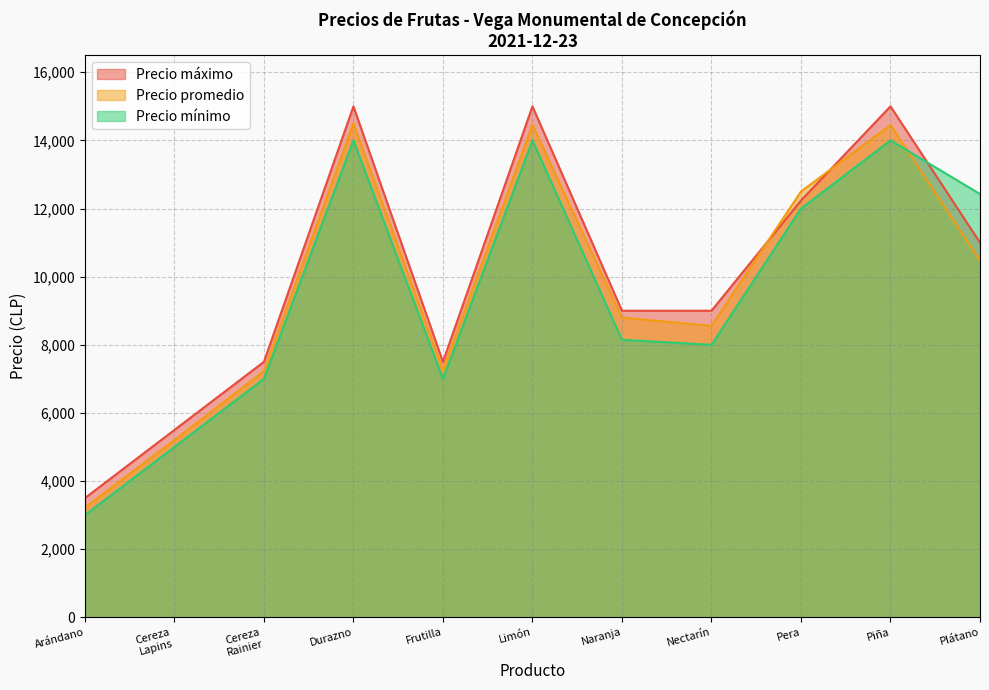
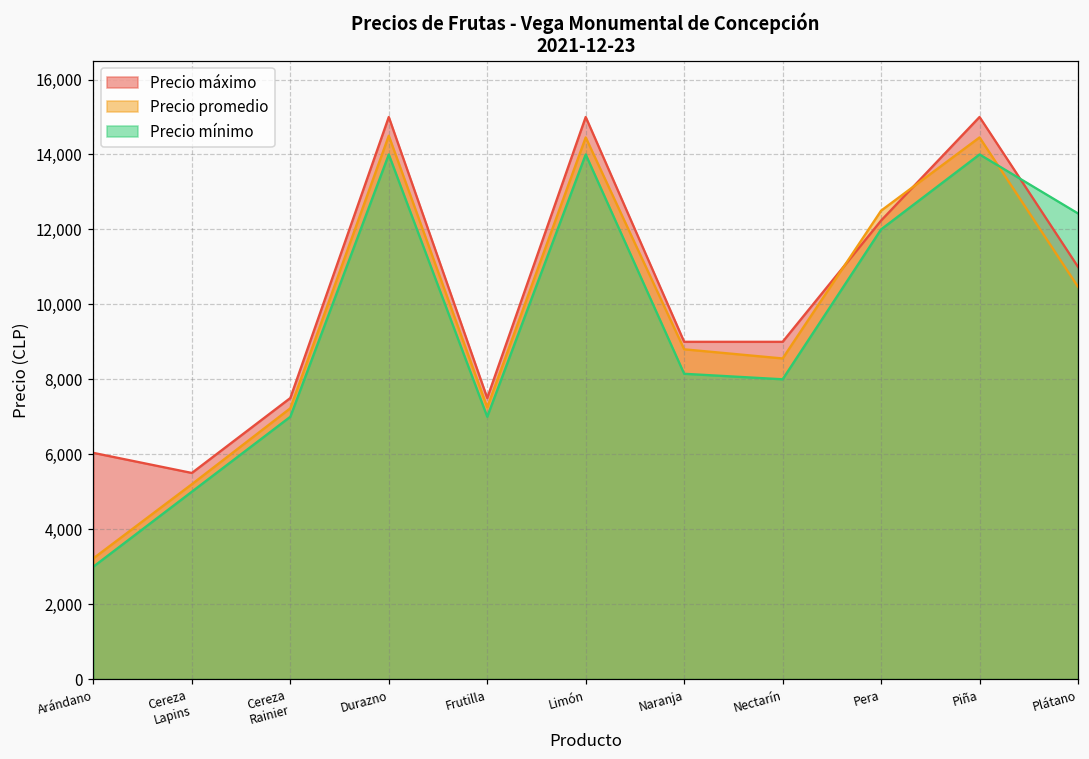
Precio máximo, Arándano: 3,500 -> 6,000
